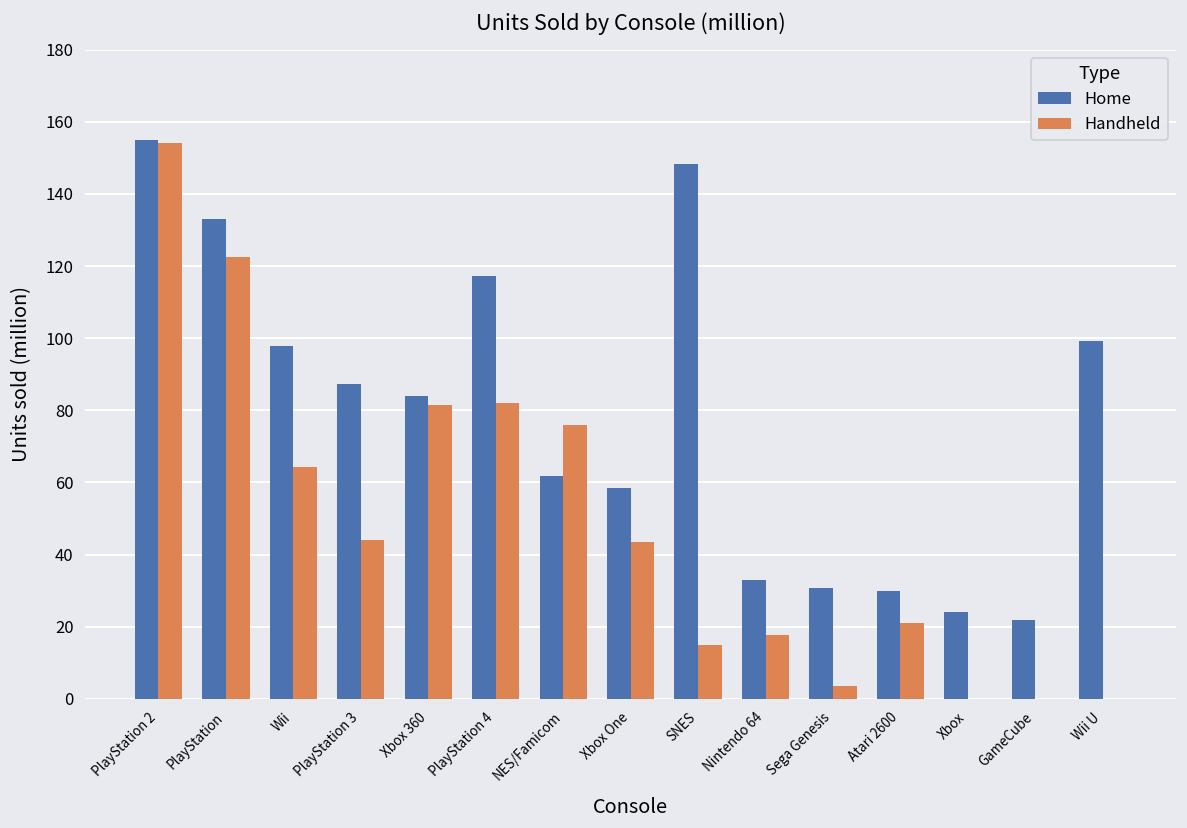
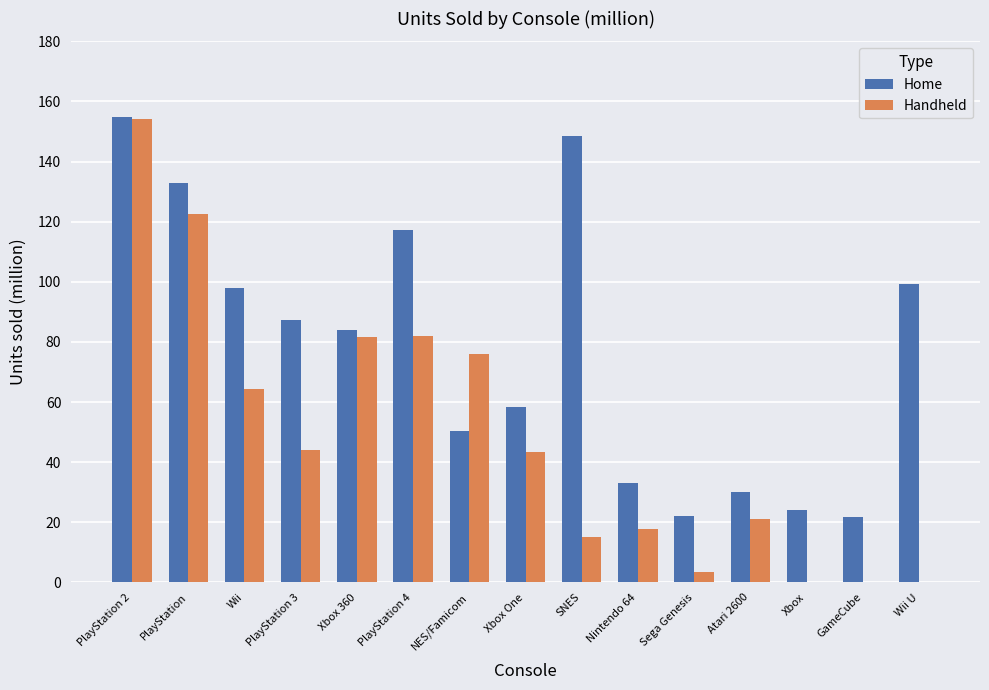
Home, NES/Famicom: 62 -> 50
Home, Sega Genesis: 31 -> 22
